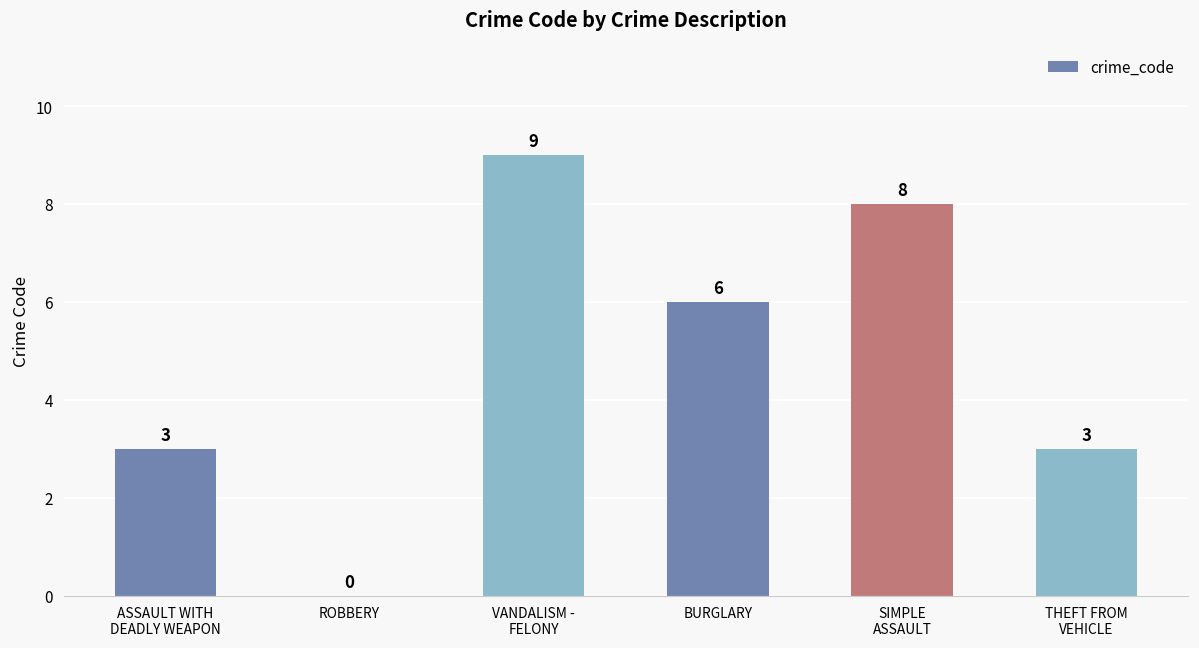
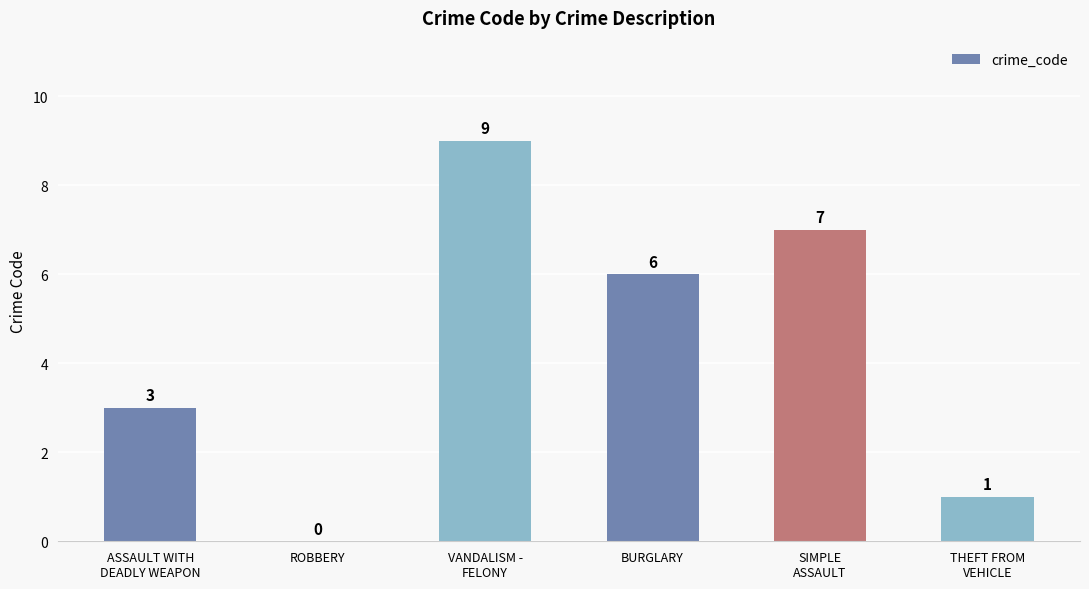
SIMPLE ASSAULT: 8 -> 7
THEFT FROM VEHICLE: 3 -> 1
